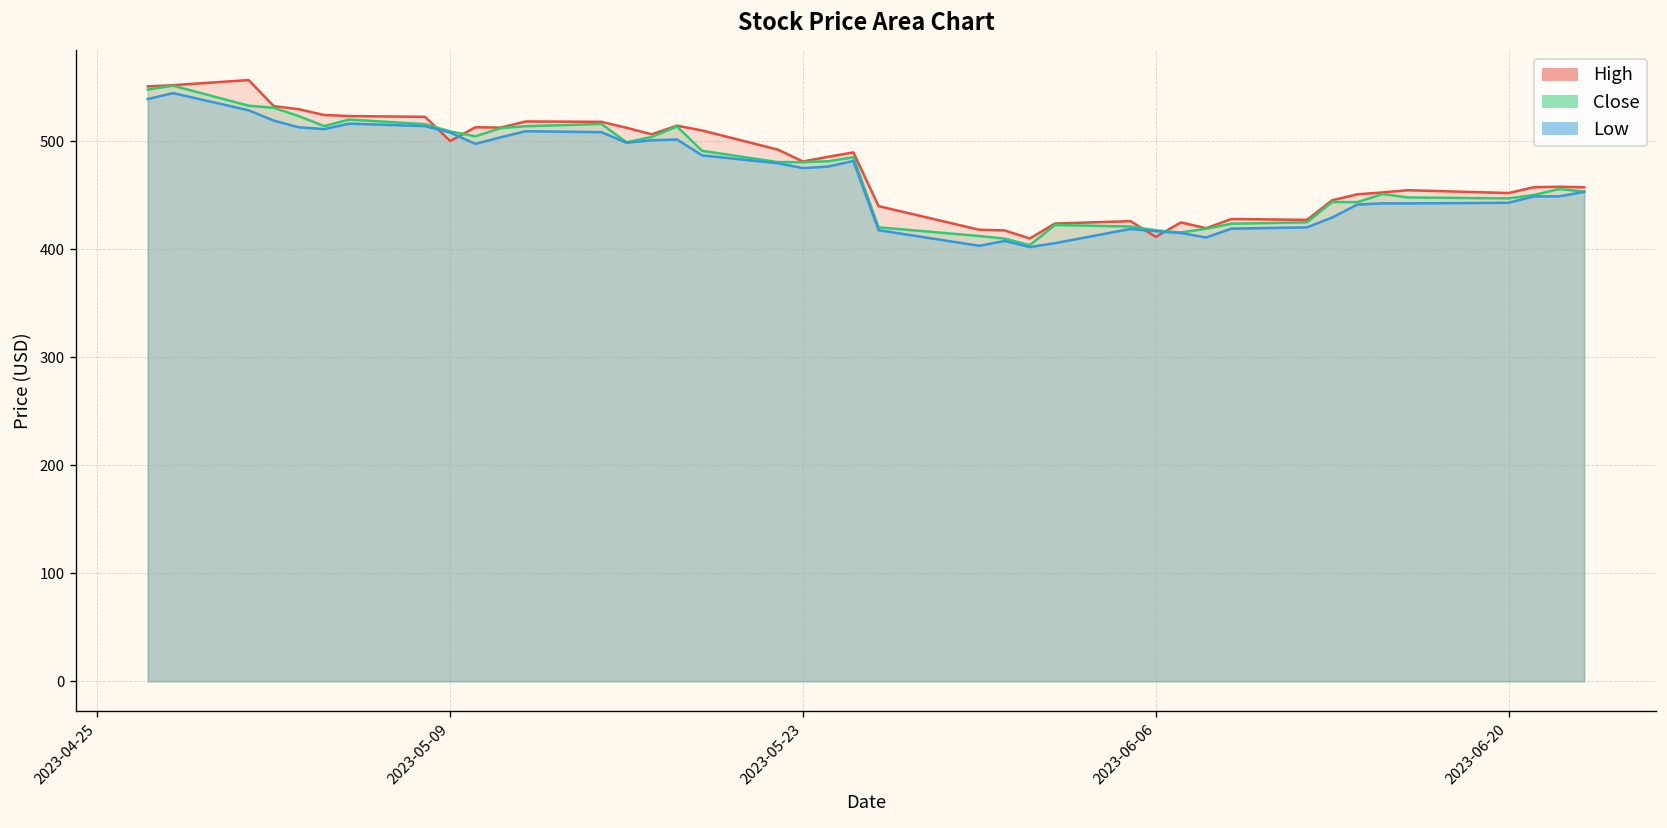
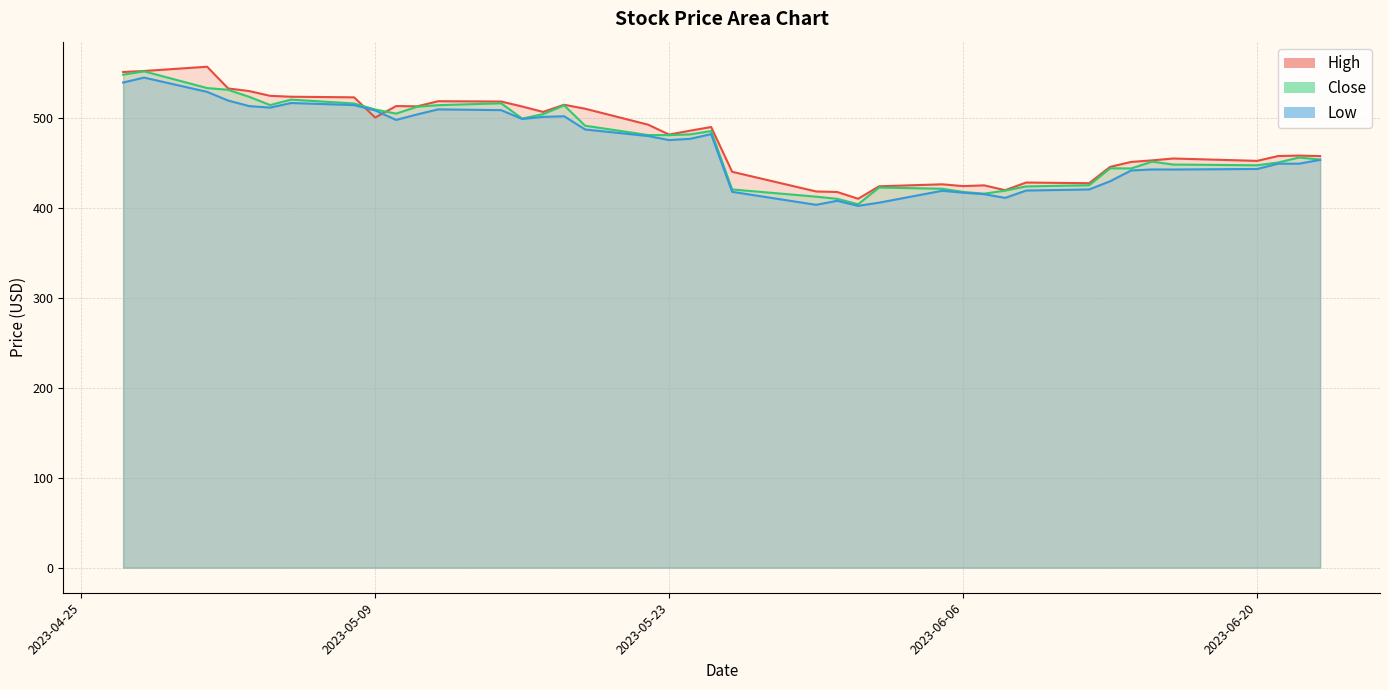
High, 2023-06-06: 410 -> 420
